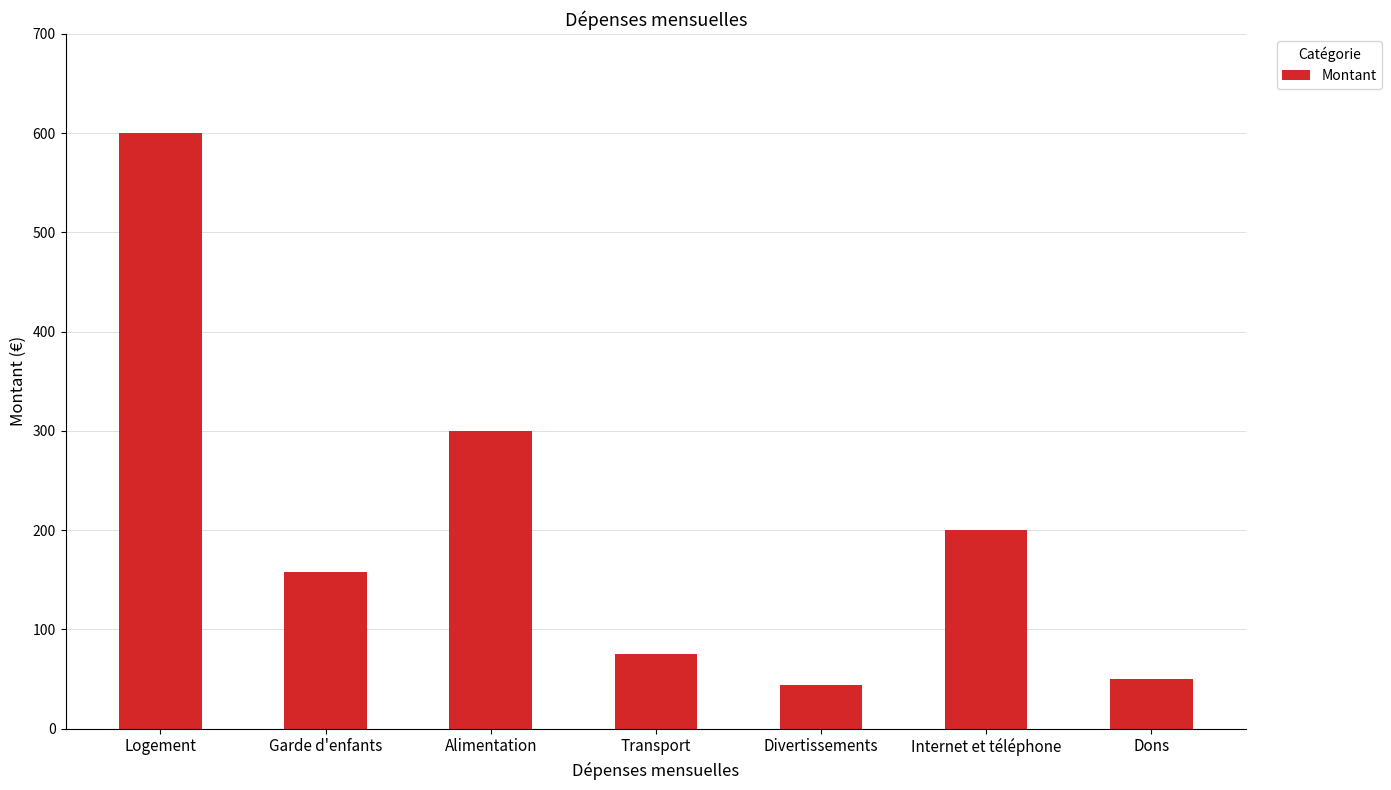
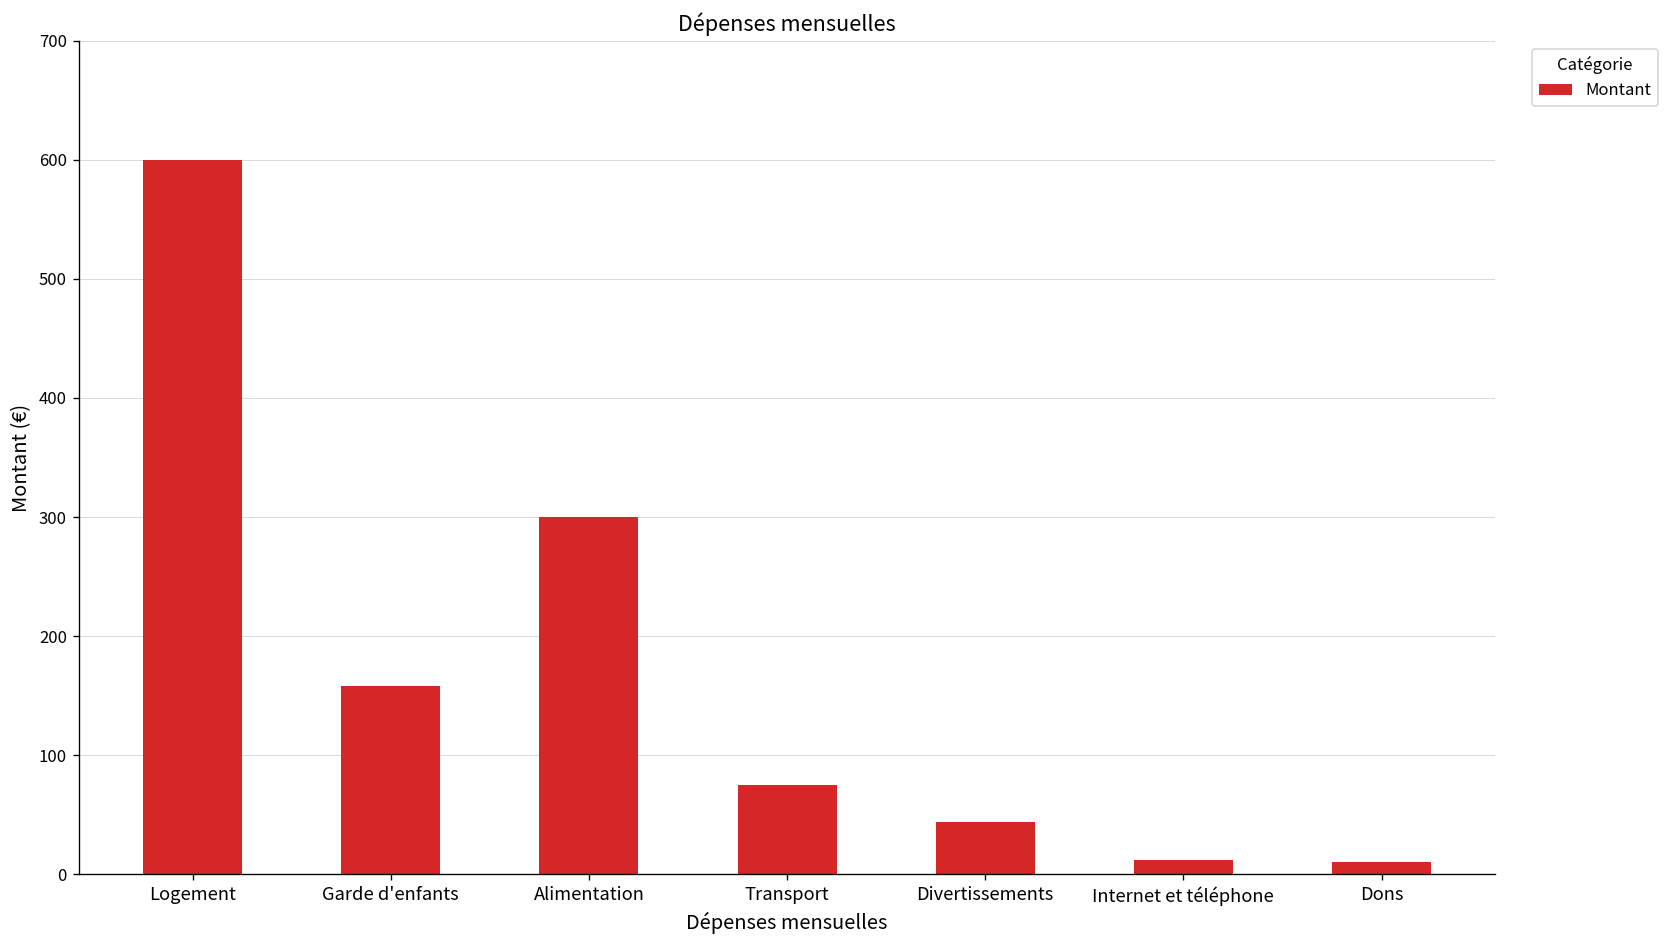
Internet et téléphone: 200 -> 10
Dons: 50 -> 10
